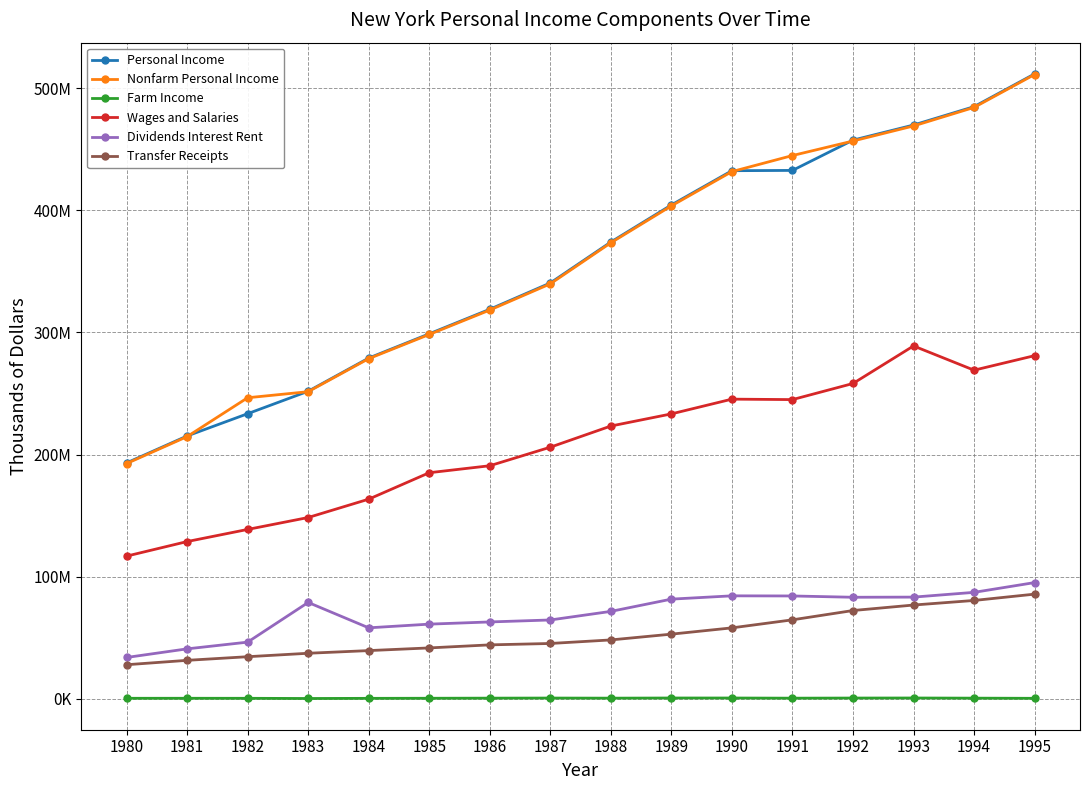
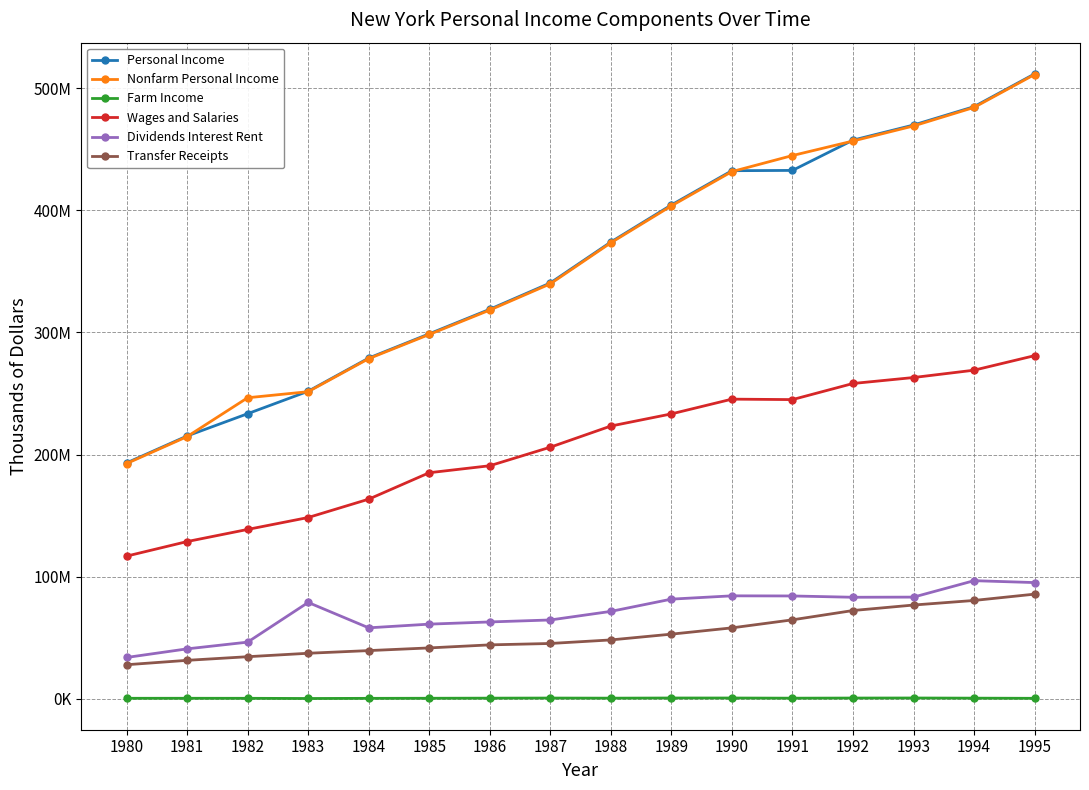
Wages and Salaries, 1993: 289000000 -> 263000000
Dividends Interest Rent, 1994: 87000000 -> 97000000
